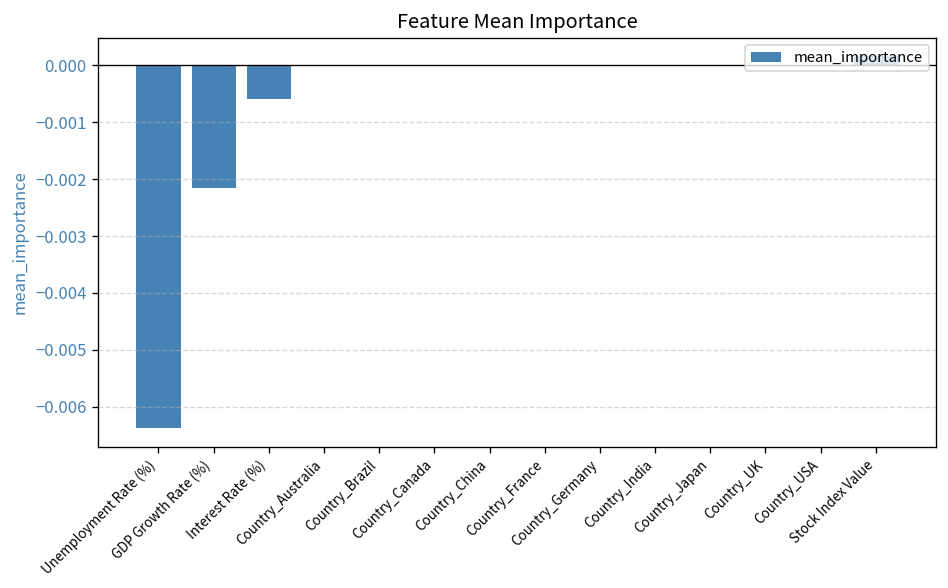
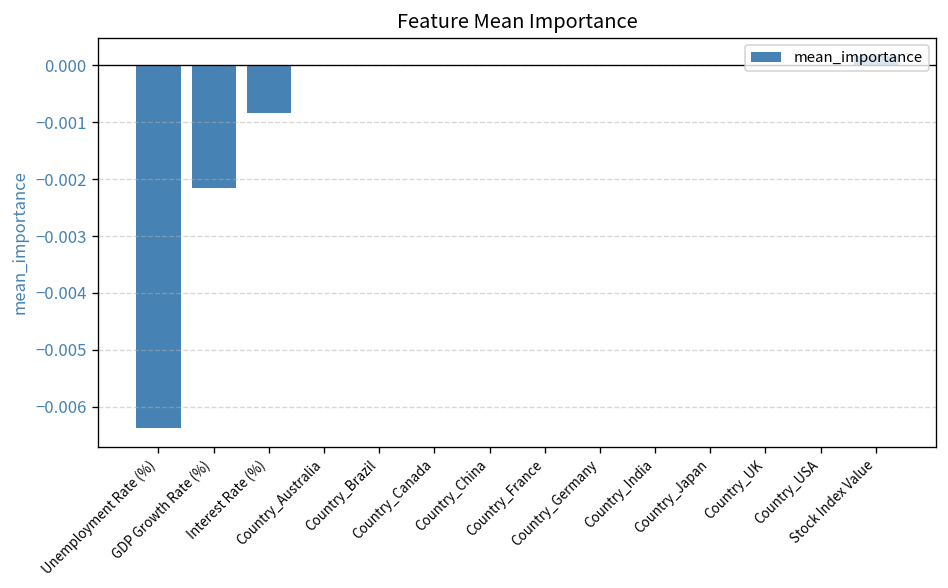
Interest Rate (%): -0.0006 -> -0.0008
